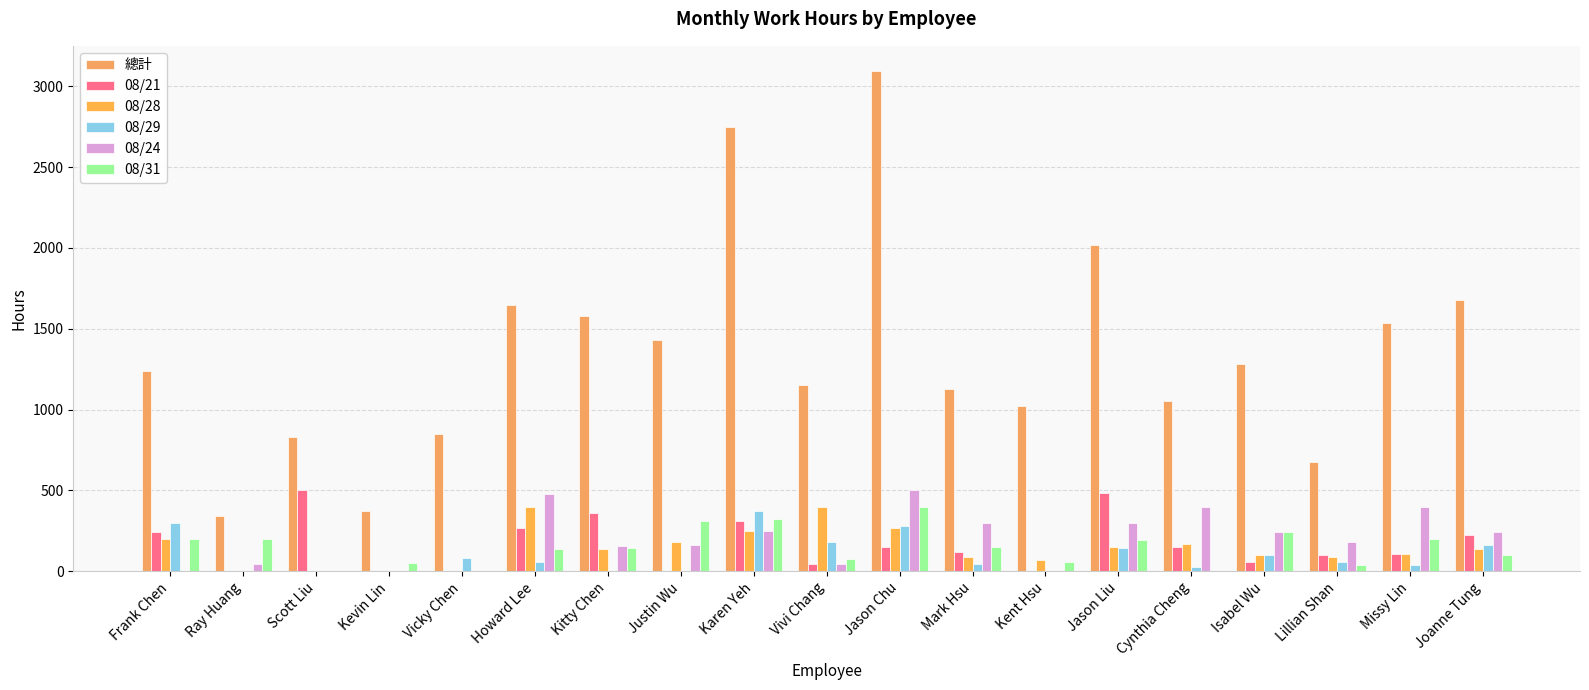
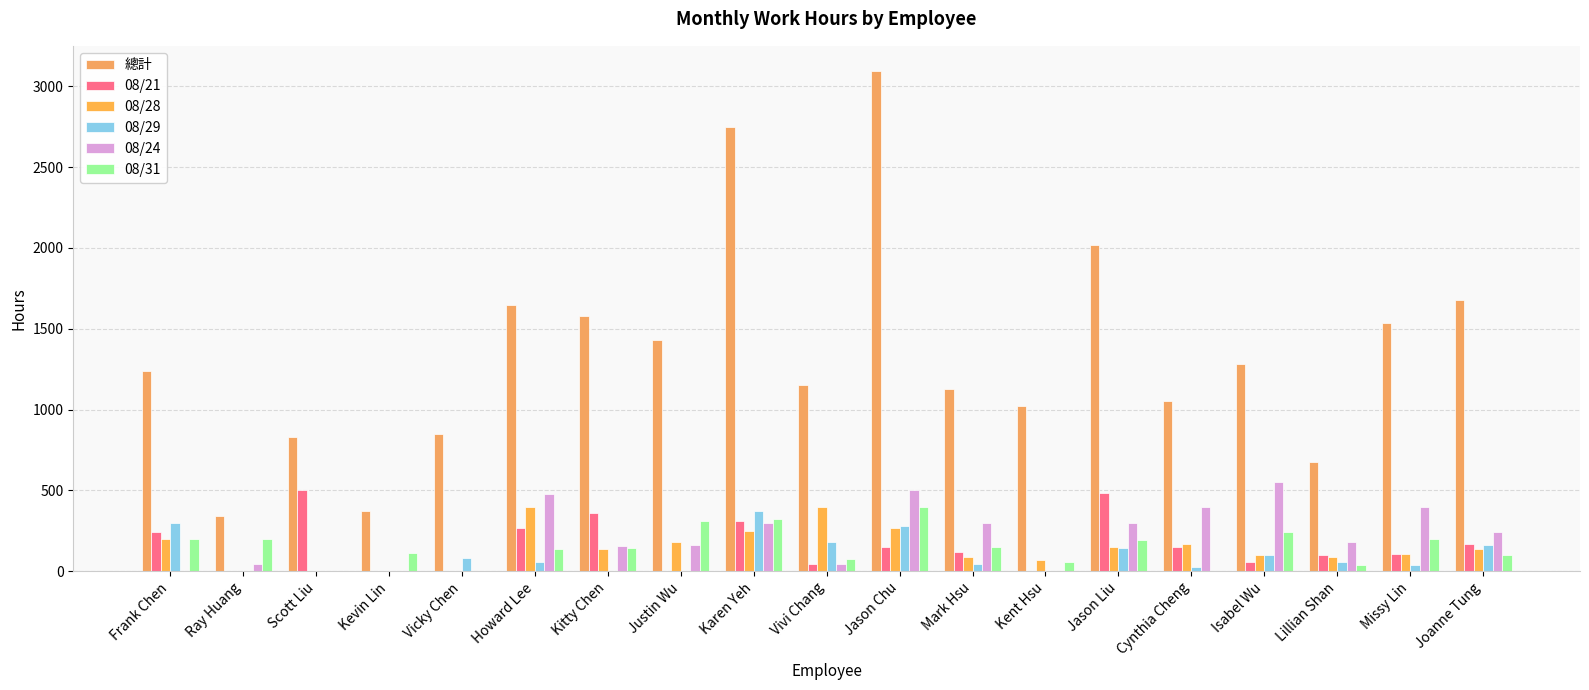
08/31, Kevin Lin: 50 -> 110
08/24, Karen Yeh: 250 -> 300
08/24, Isabel Wu: 240 -> 550
08/21, Joanne Tung: 230 -> 170
